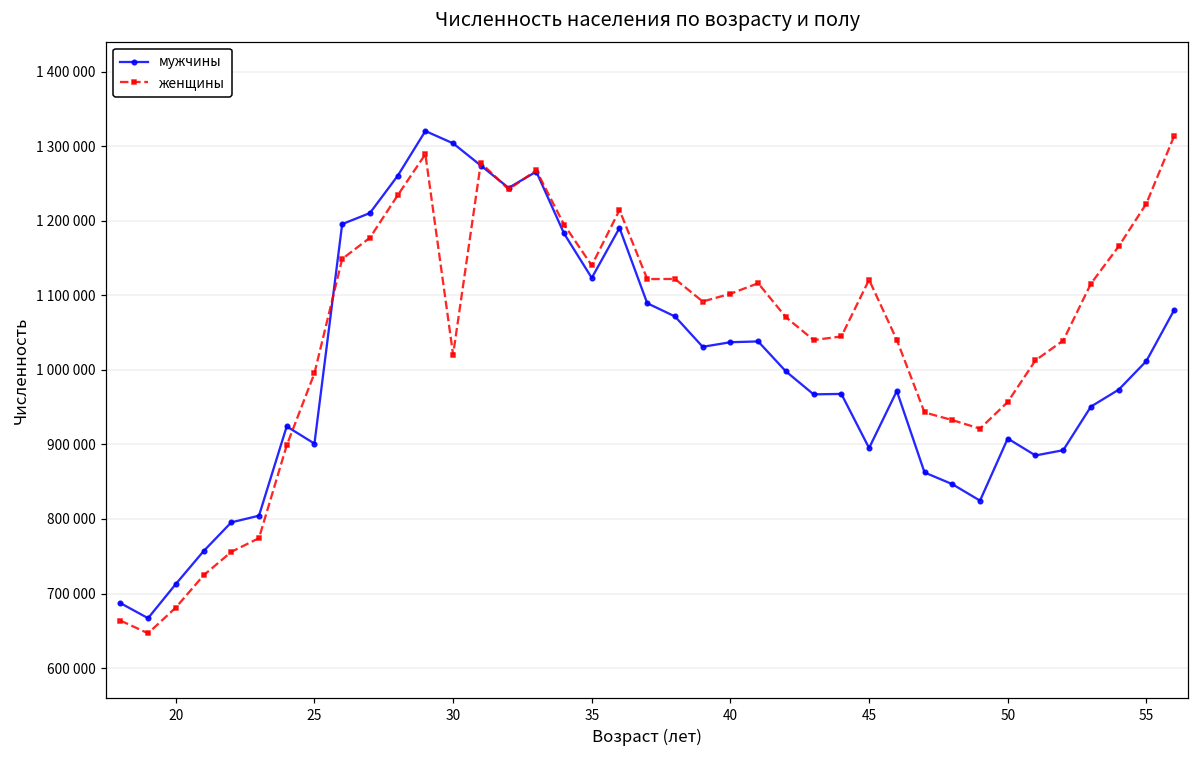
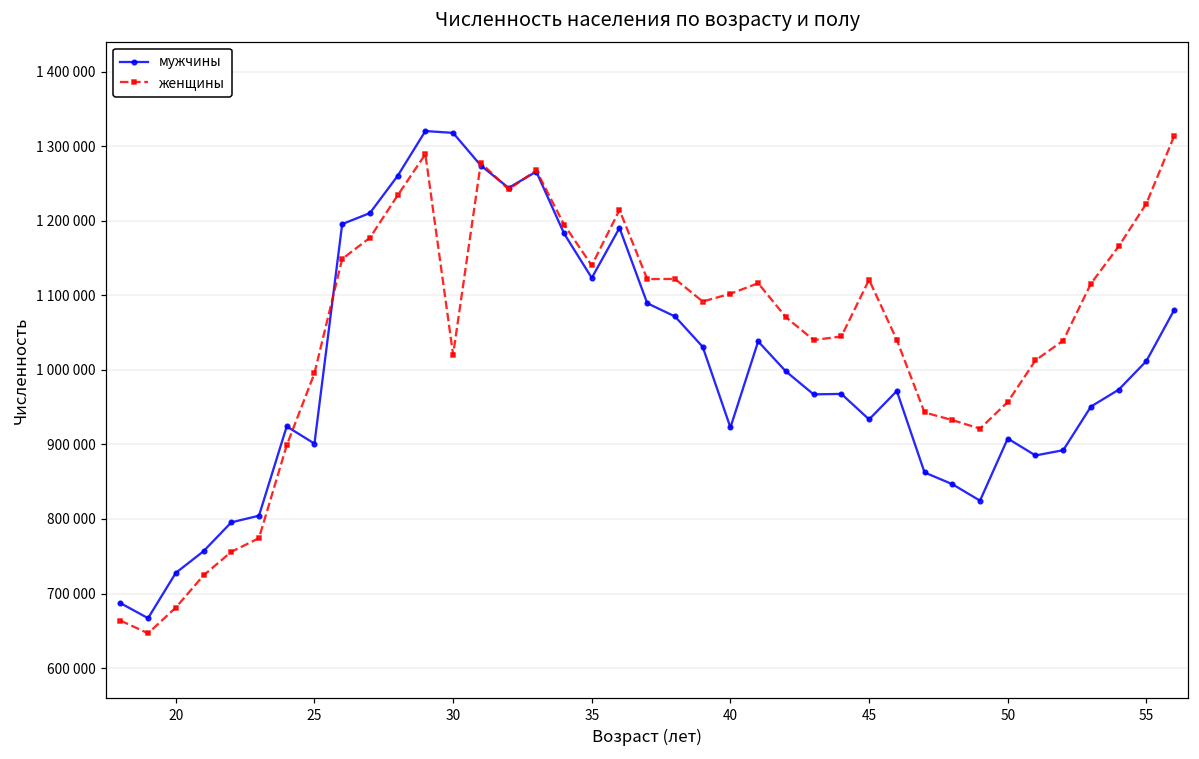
мужчины, 20: 710000 -> 730000
мужчины, 30: 1300000 -> 1320000
мужчины, 40: 1040000 -> 920000
мужчины, 45: 900000 -> 930000
